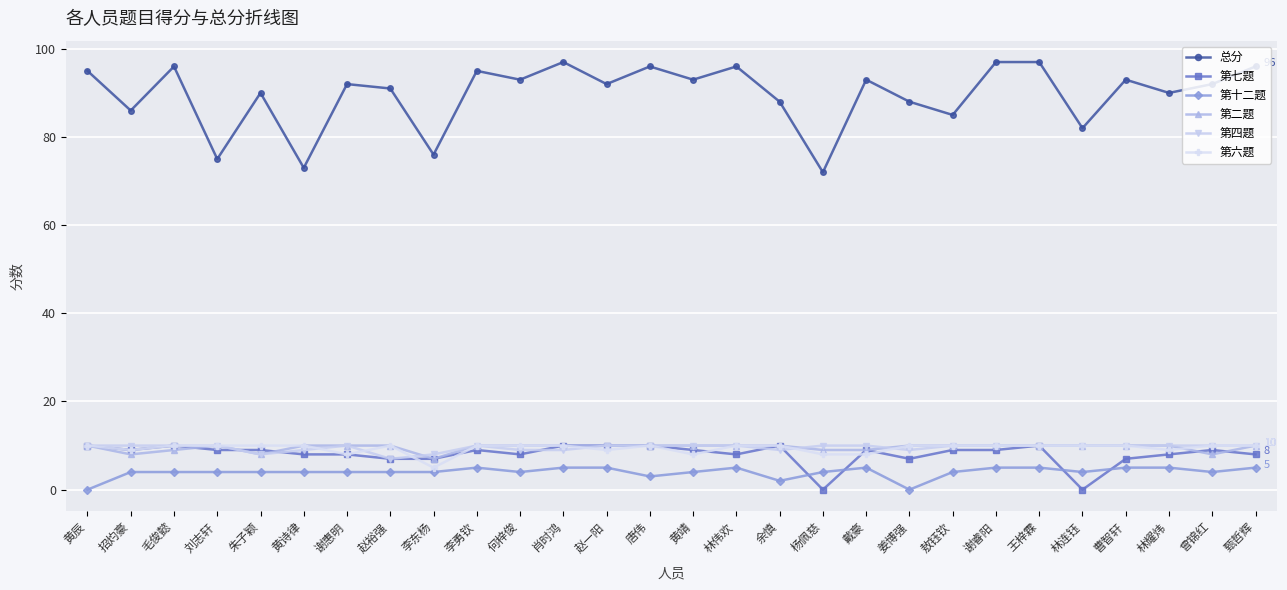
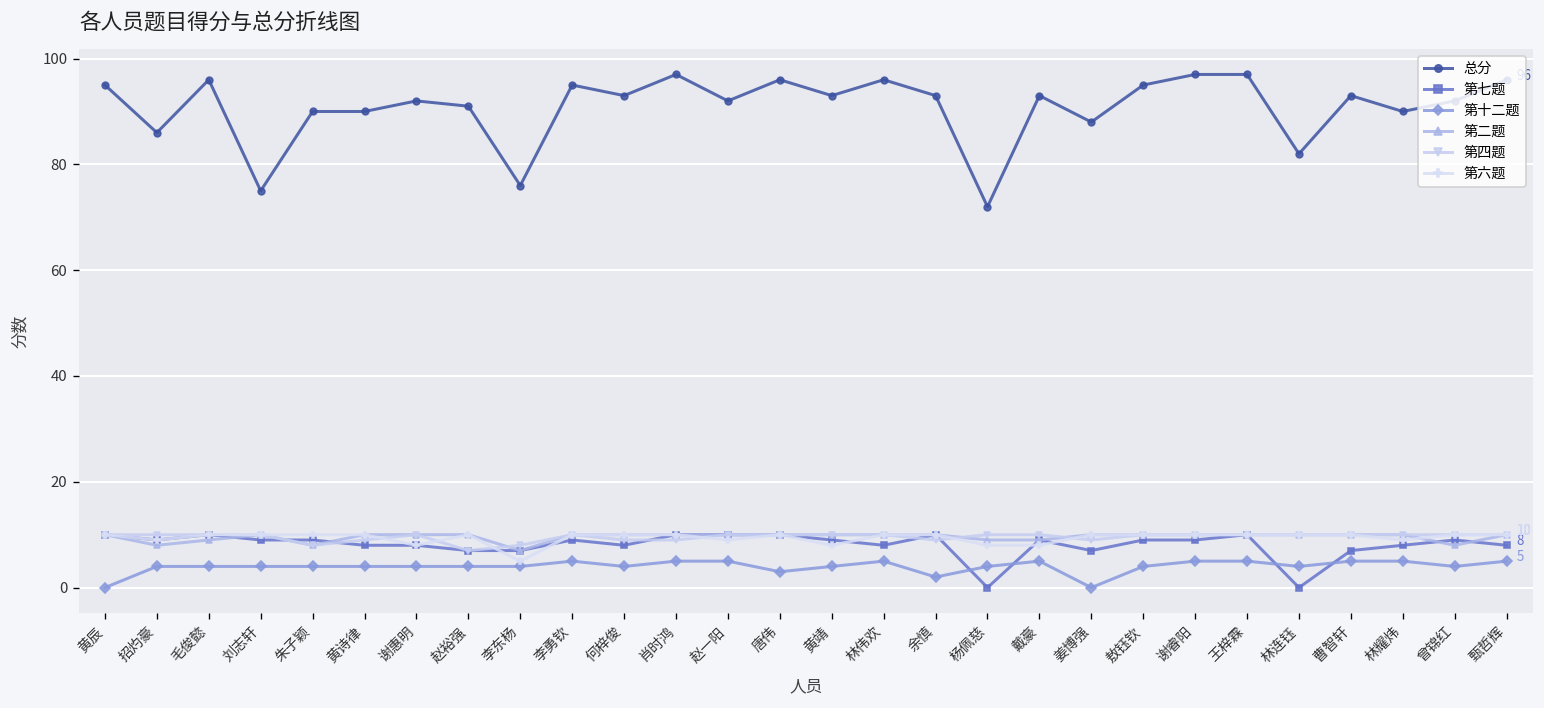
总分, 黄诗律: 73 -> 90
总分, 余慎: 88 -> 93
总分, 敖钰钦: 85 -> 95
